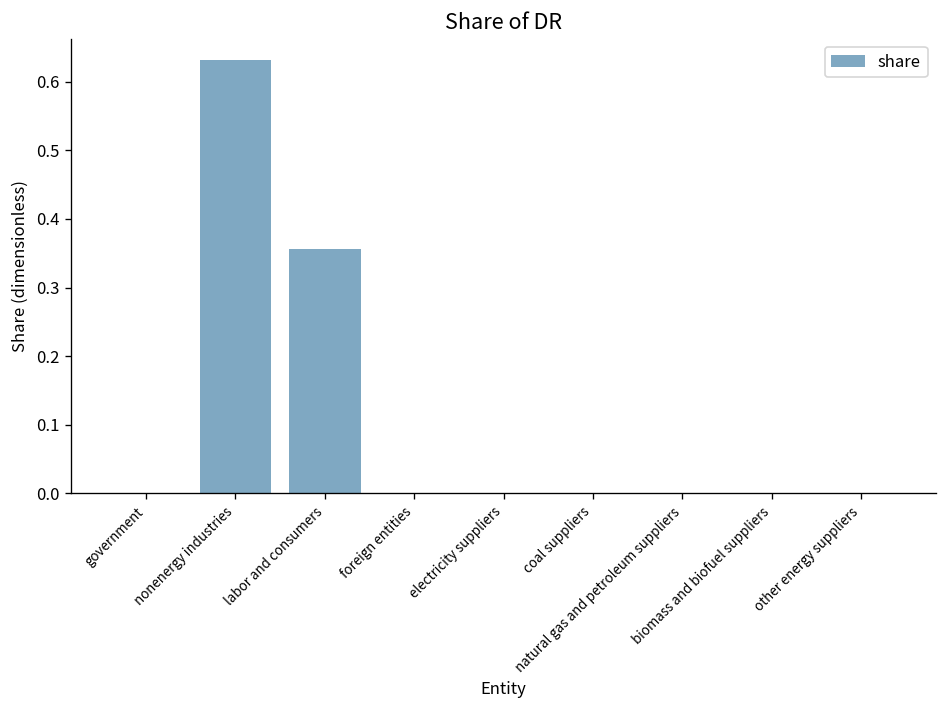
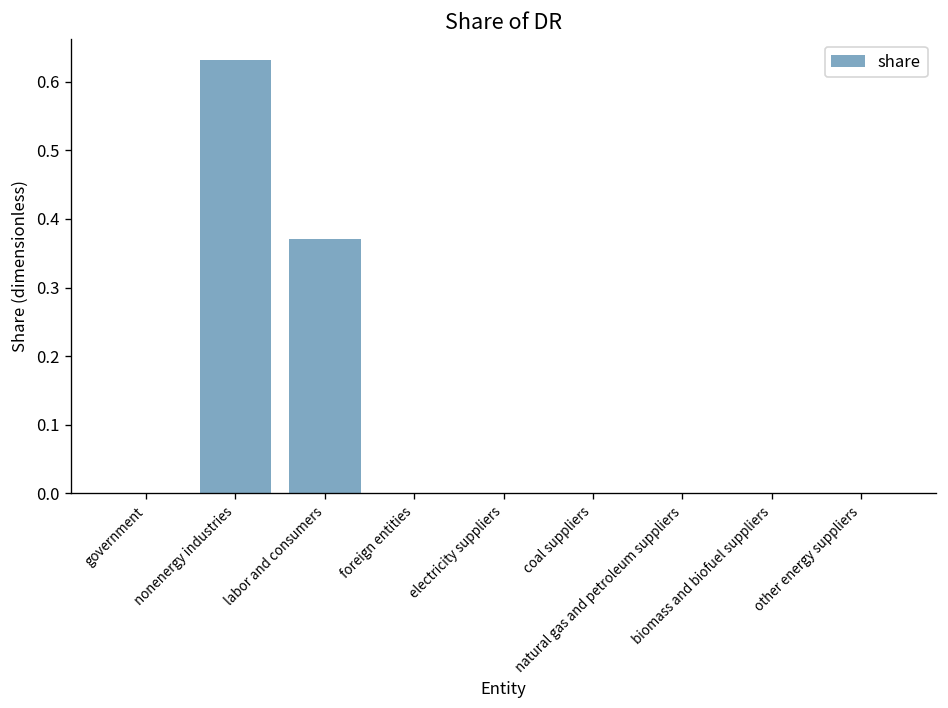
labor and consumers: 0.36 -> 0.37
